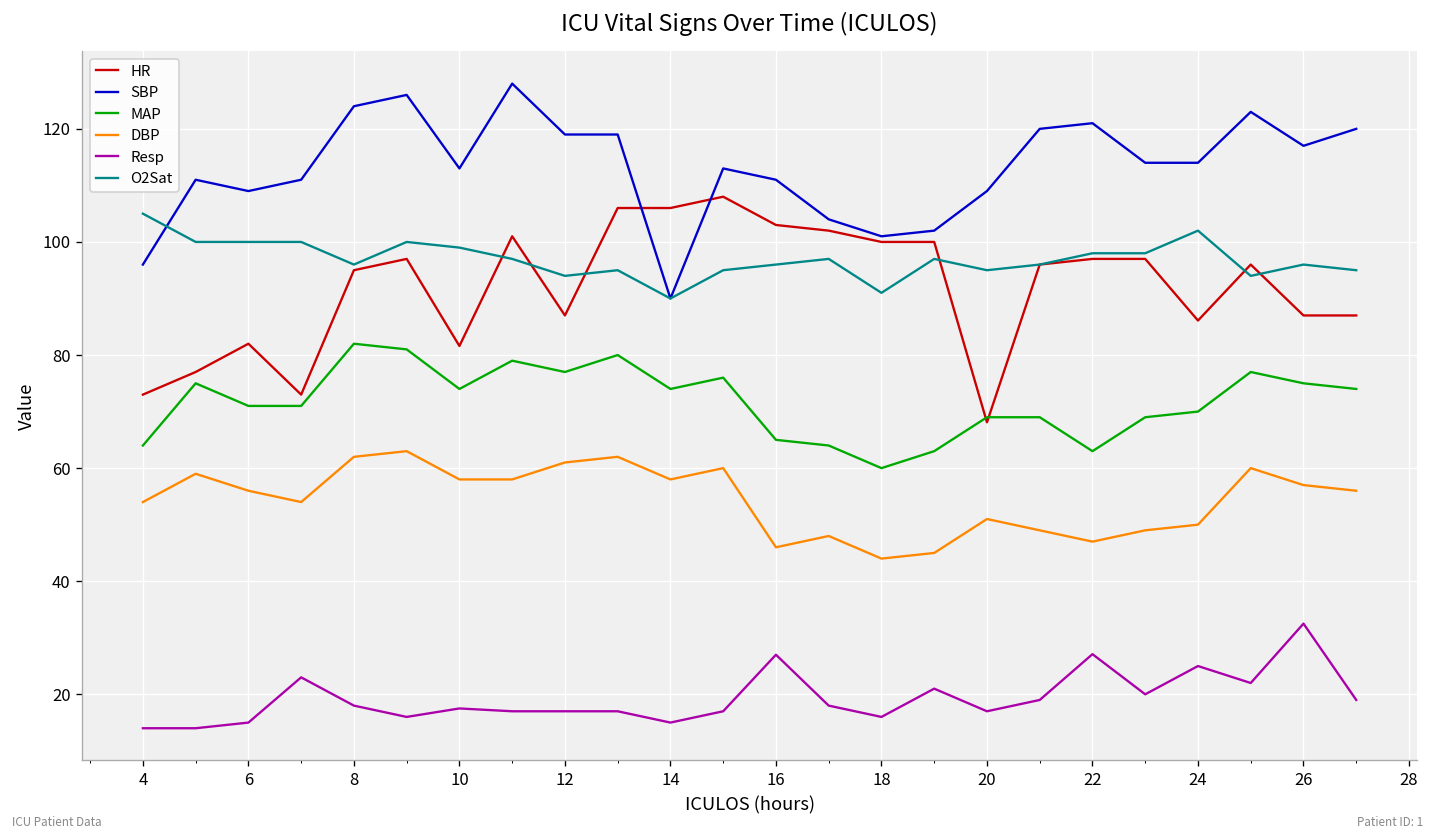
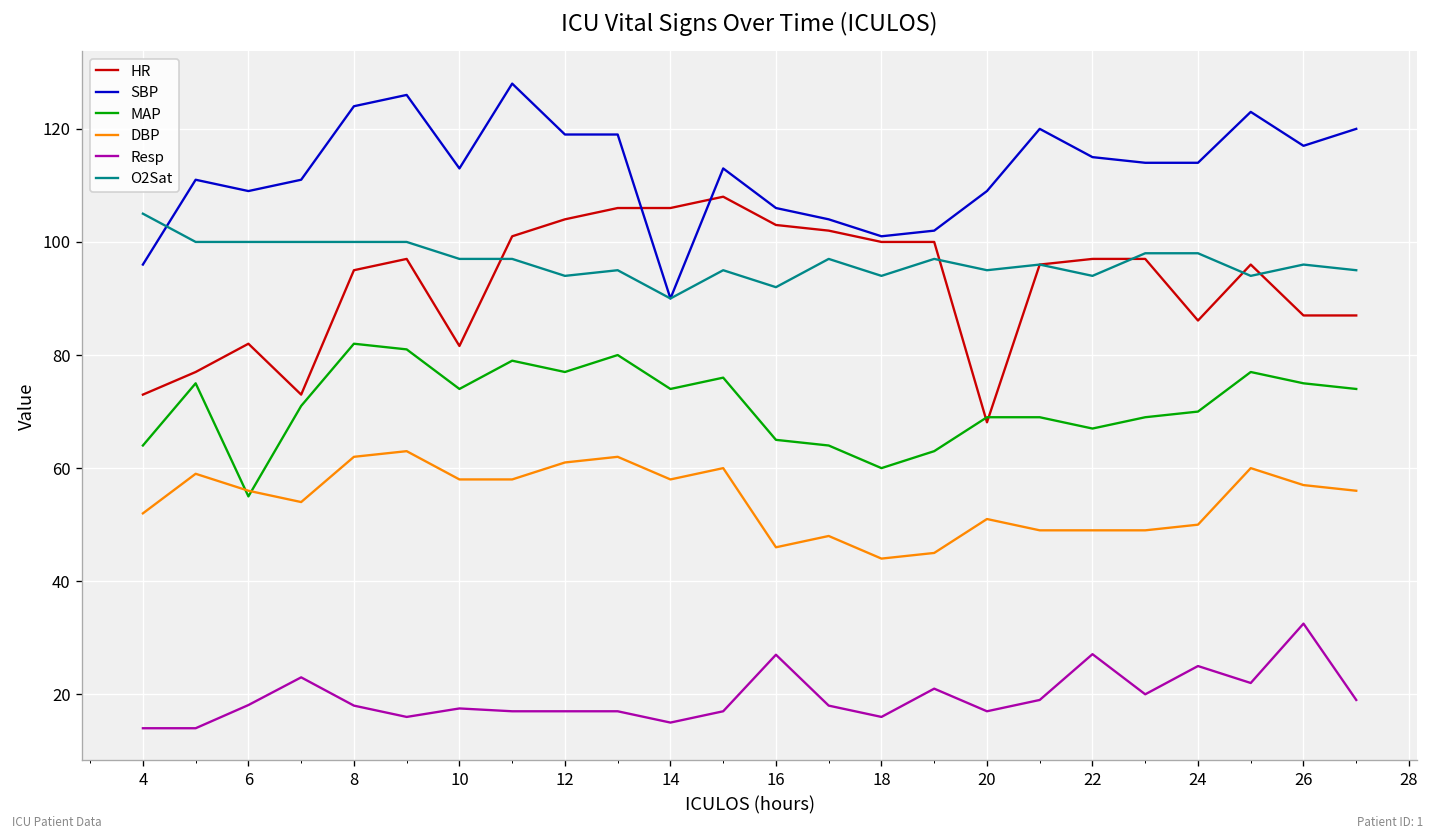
DBP, 4: 54 -> 52
MAP, 6: 71 -> 55
Resp, 6: 15 -> 18
O2Sat, 8: 96 -> 100
O2Sat, 10: 99 -> 97
HR, 12: 87 -> 104
SBP, 16: 111 -> 106
O2Sat, 16: 96 -> 92
O2Sat, 18: 91 -> 94
SBP, 22: 121 -> 115
MAP, 22: 63 -> 67
DBP, 22: 47 -> 49
O2Sat, 22: 98 -> 94
O2Sat, 24: 102 -> 98
